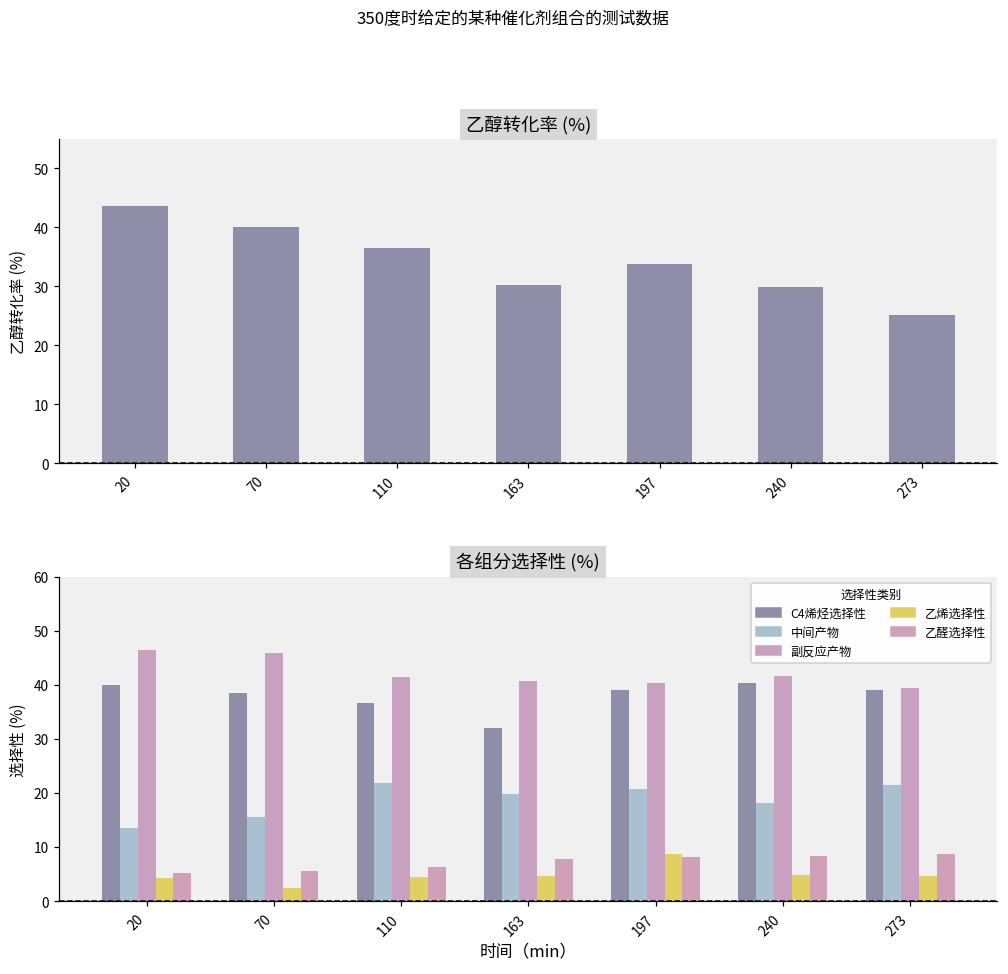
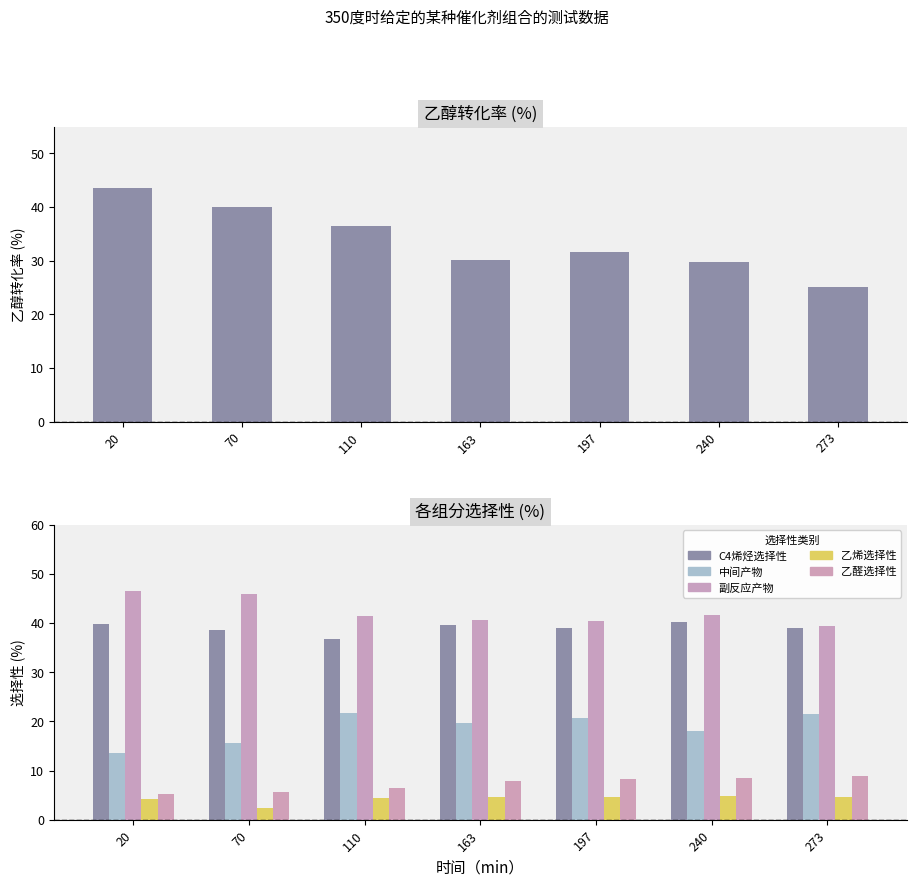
乙醇转化率 (%), 197: 34 -> 32
各组分选择性 (%), C4烯烃选择性, 163: 32 -> 40
各组分选择性 (%), 乙烯选择性, 197: 9 -> 5
